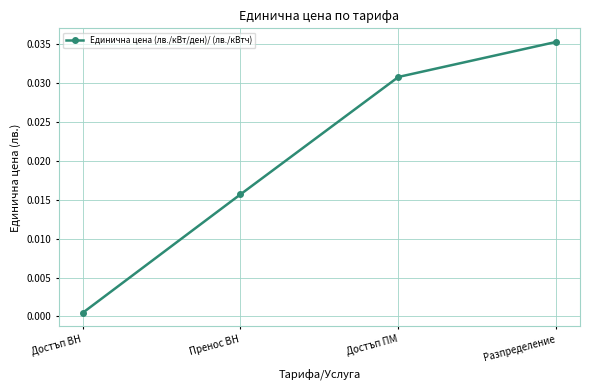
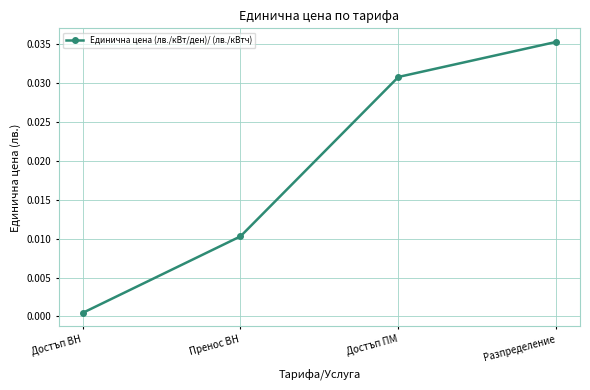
Пренос ВН: 0.016 -> 0.010
